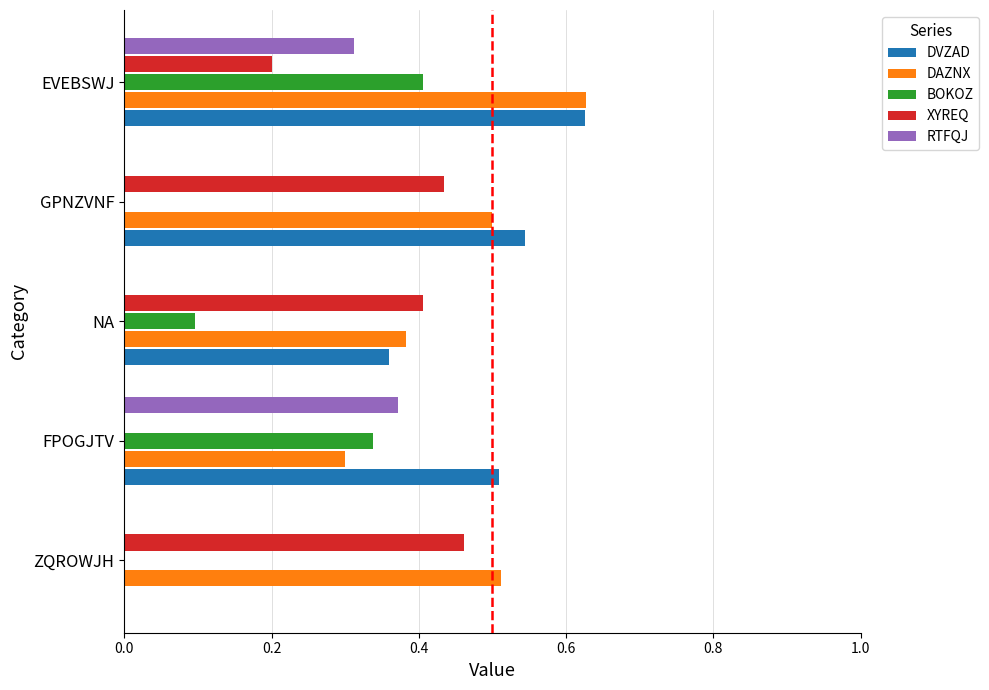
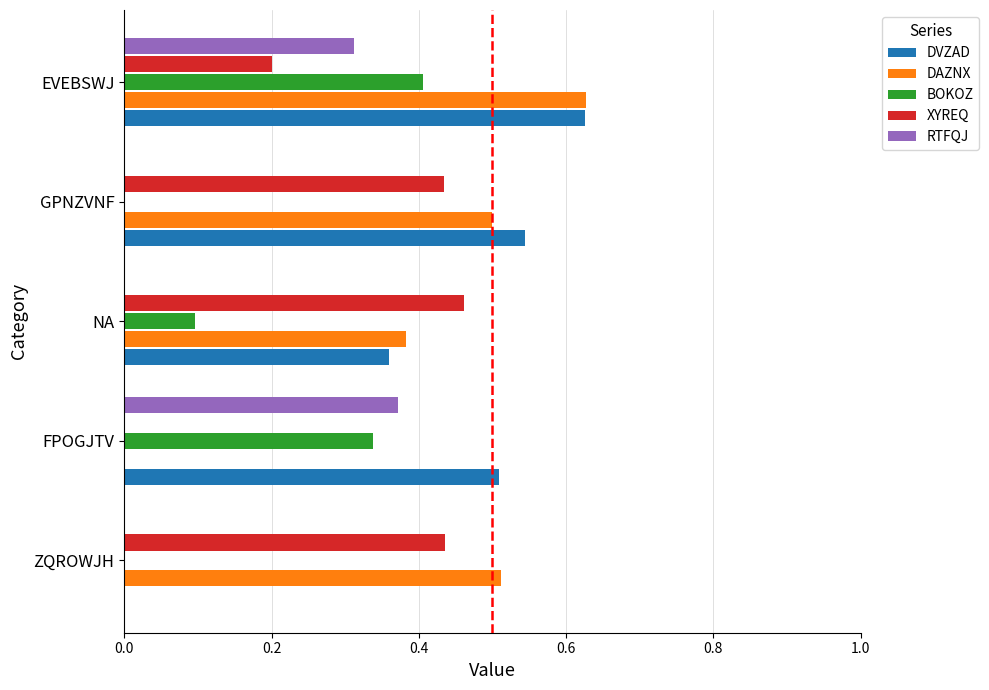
XYREQ, NA: 0.41 -> 0.46
DAZNX, FPOGJTV: 0.3 -> 0.0
XYREQ, ZQROWJH: 0.46 -> 0.44
